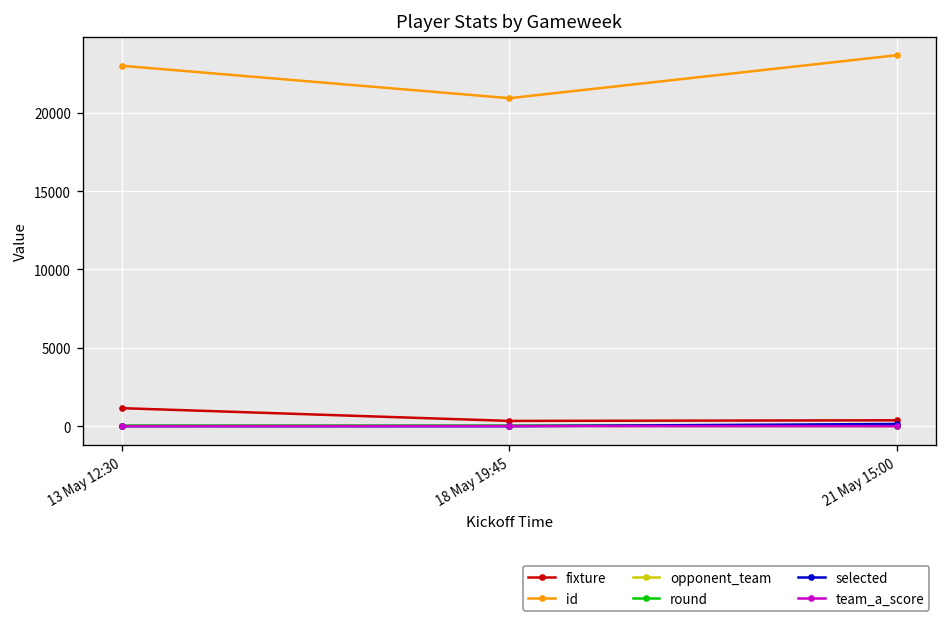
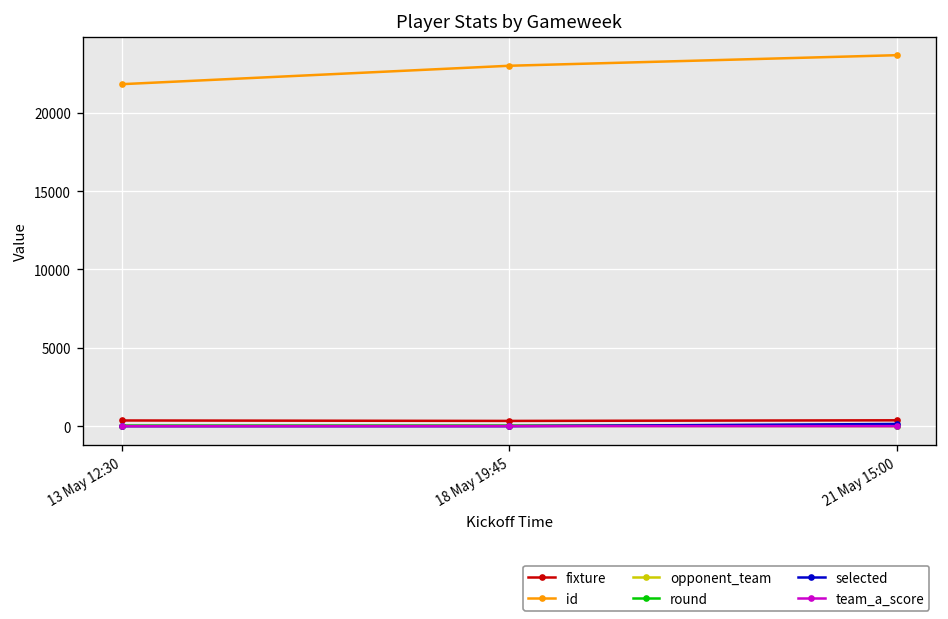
fixture, 13 May 12:30: 1200 -> 400
id, 13 May 12:30: 23000 -> 21800
id, 18 May 19:45: 20900 -> 23000
